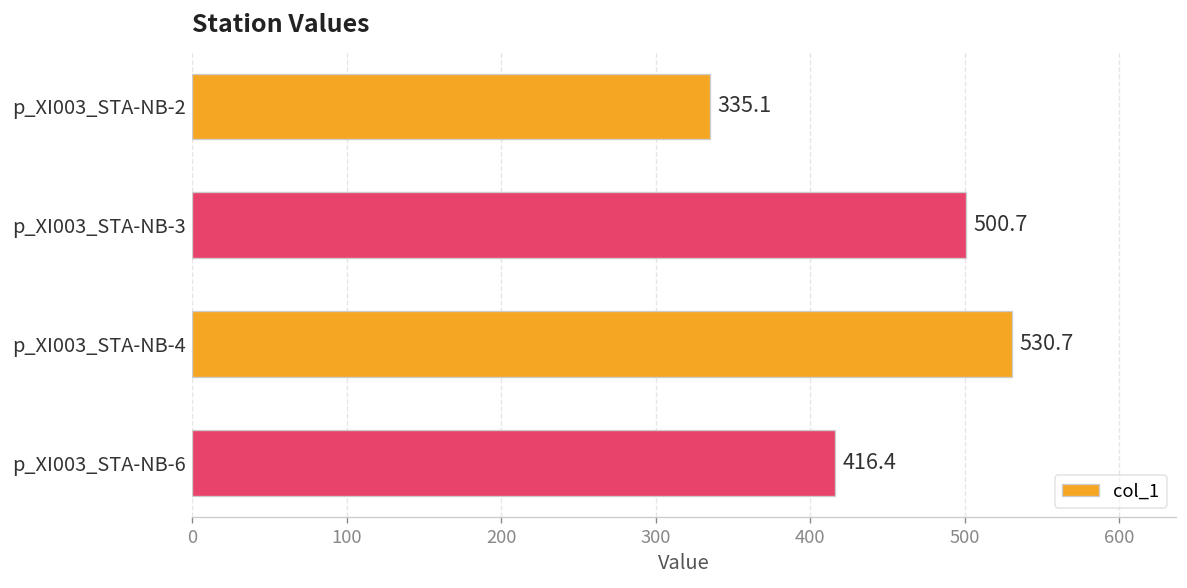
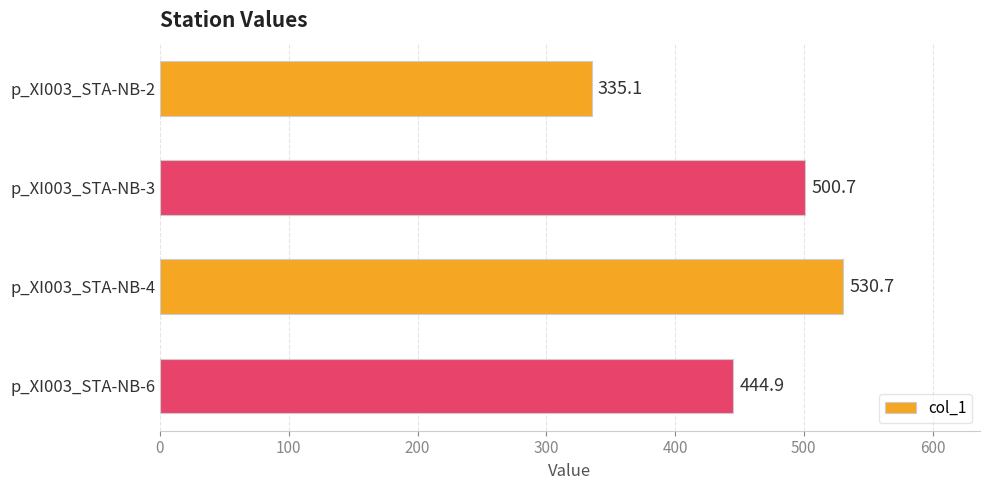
p_XI003_STA-NB-6: 416.4 -> 444.9
